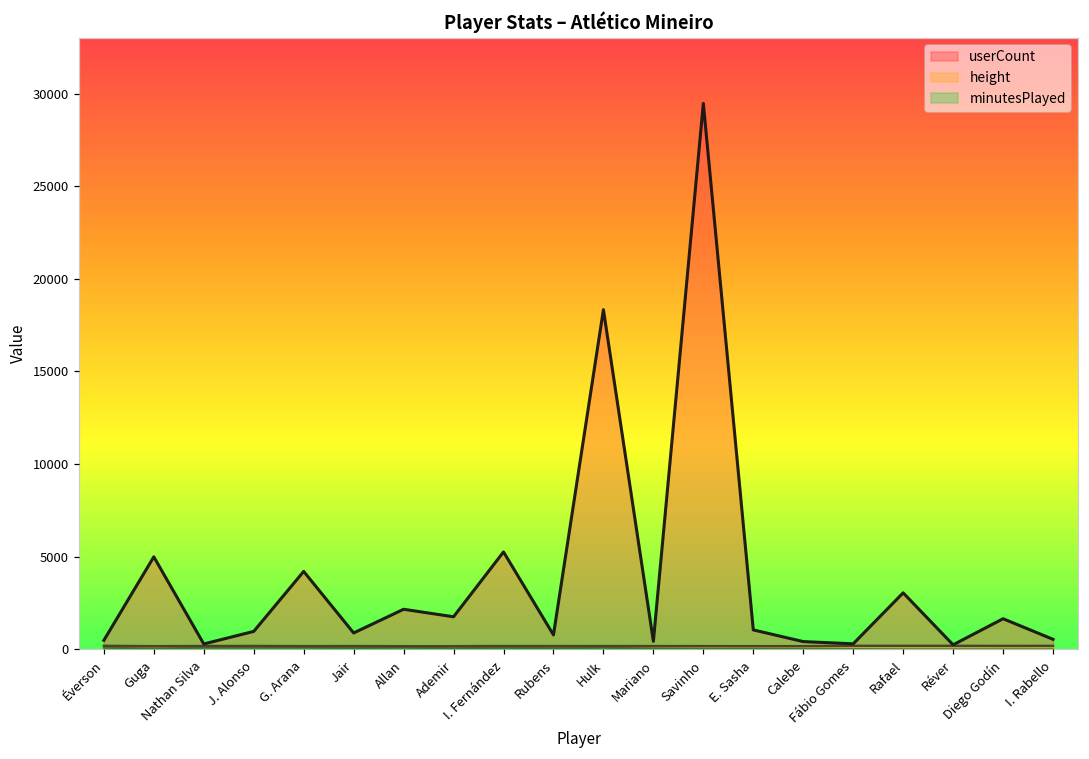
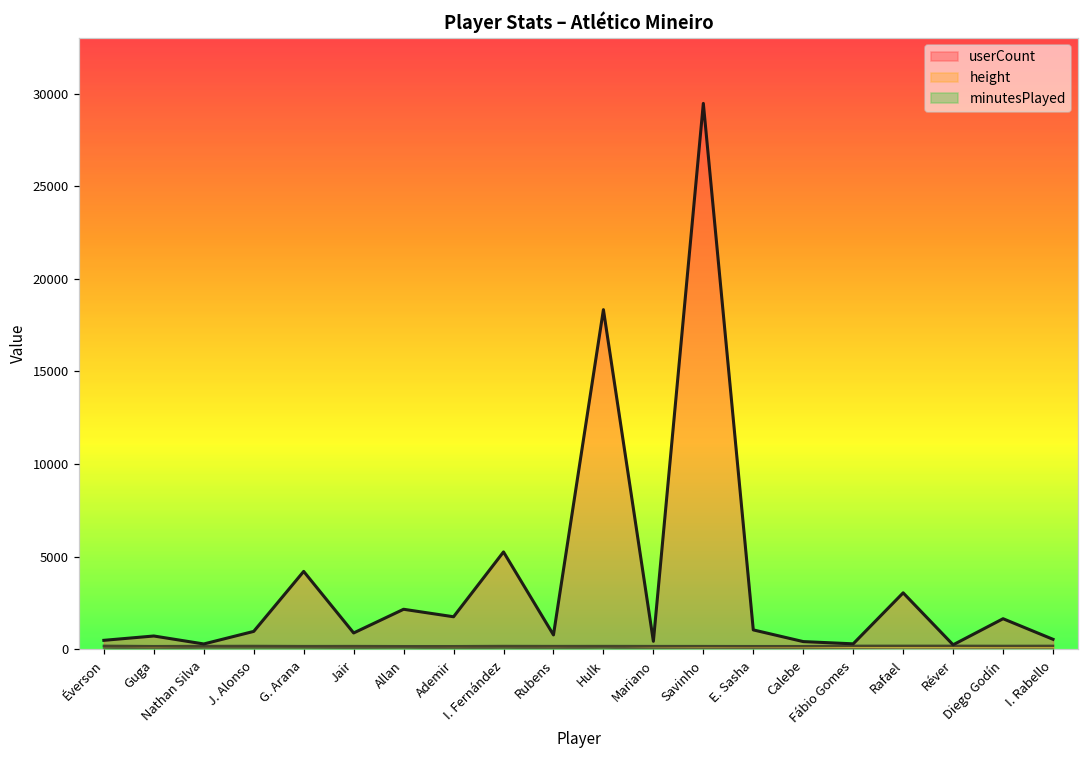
userCount, Guga: 5000 -> 700
